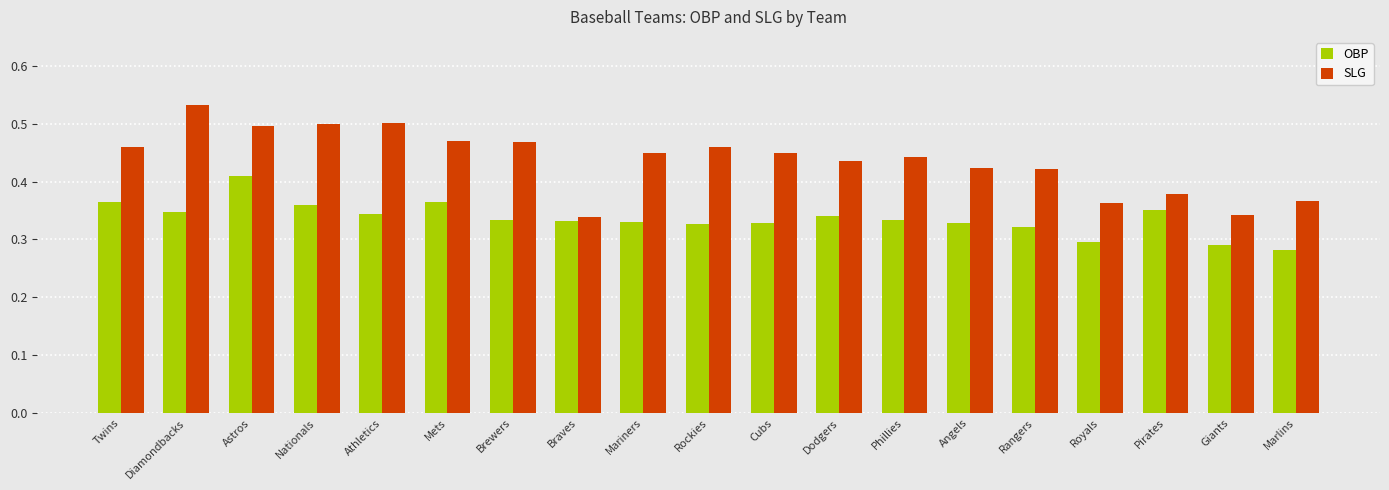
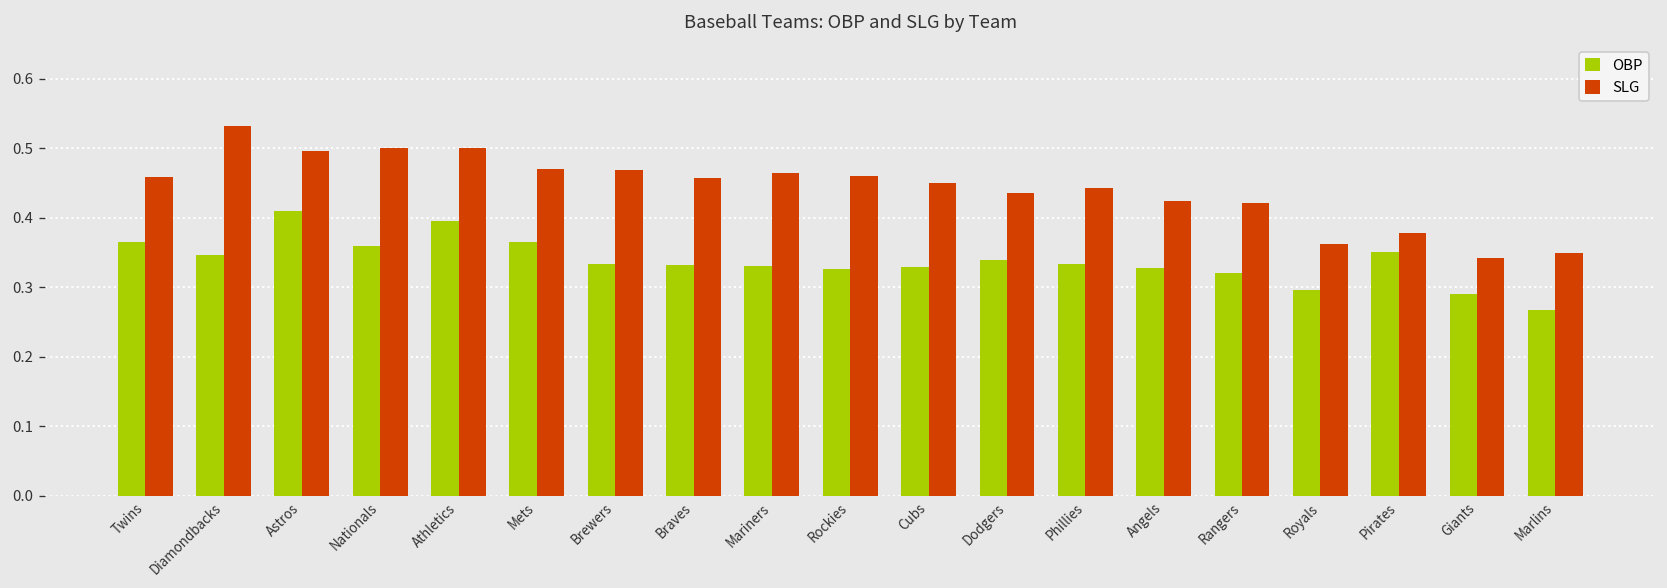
OBP, Athletics: 0.34 -> 0.40
SLG, Braves: 0.34 -> 0.46
SLG, Mariners: 0.45 -> 0.46
OBP, Marlins: 0.28 -> 0.27
SLG, Marlins: 0.37 -> 0.35
